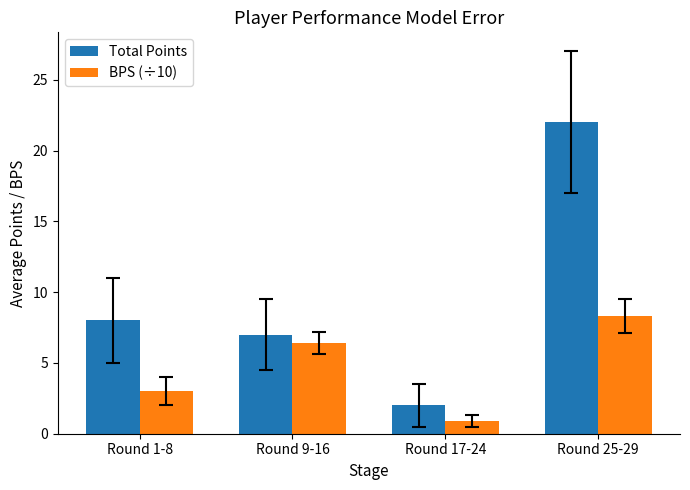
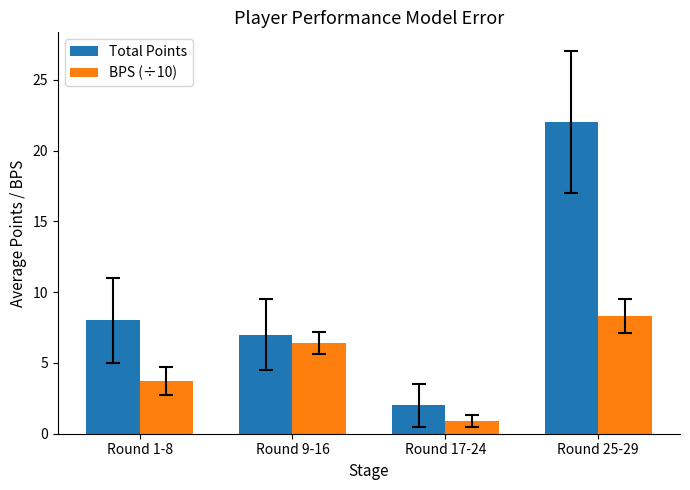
BPS (÷10), Round 1-8: 3.0 -> 3.7
